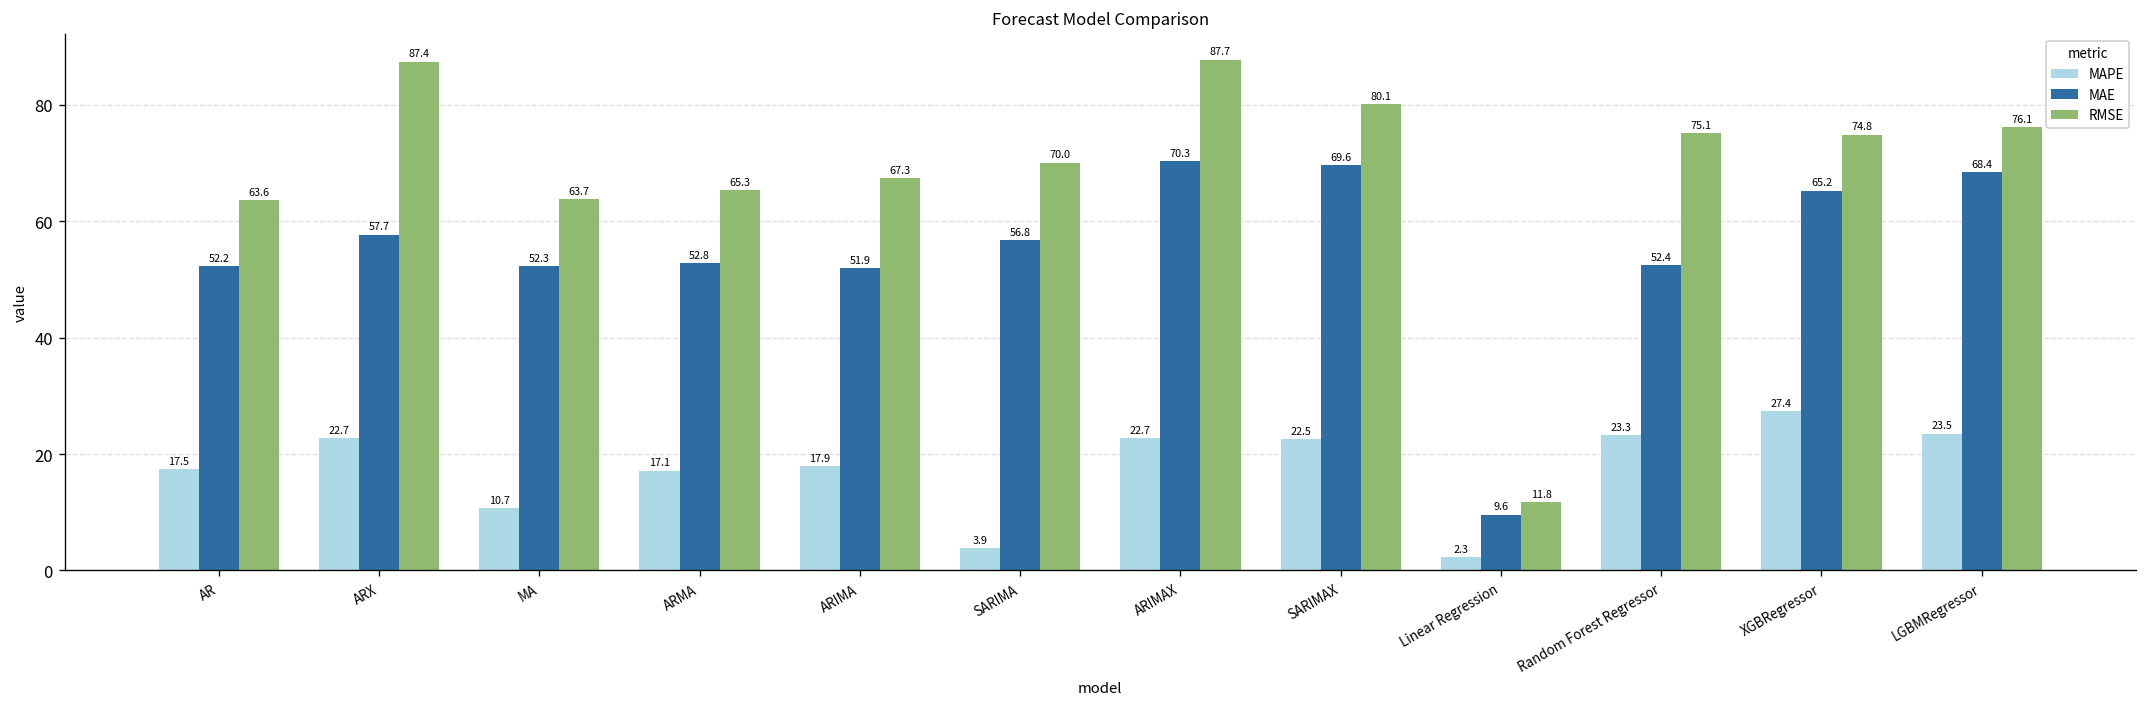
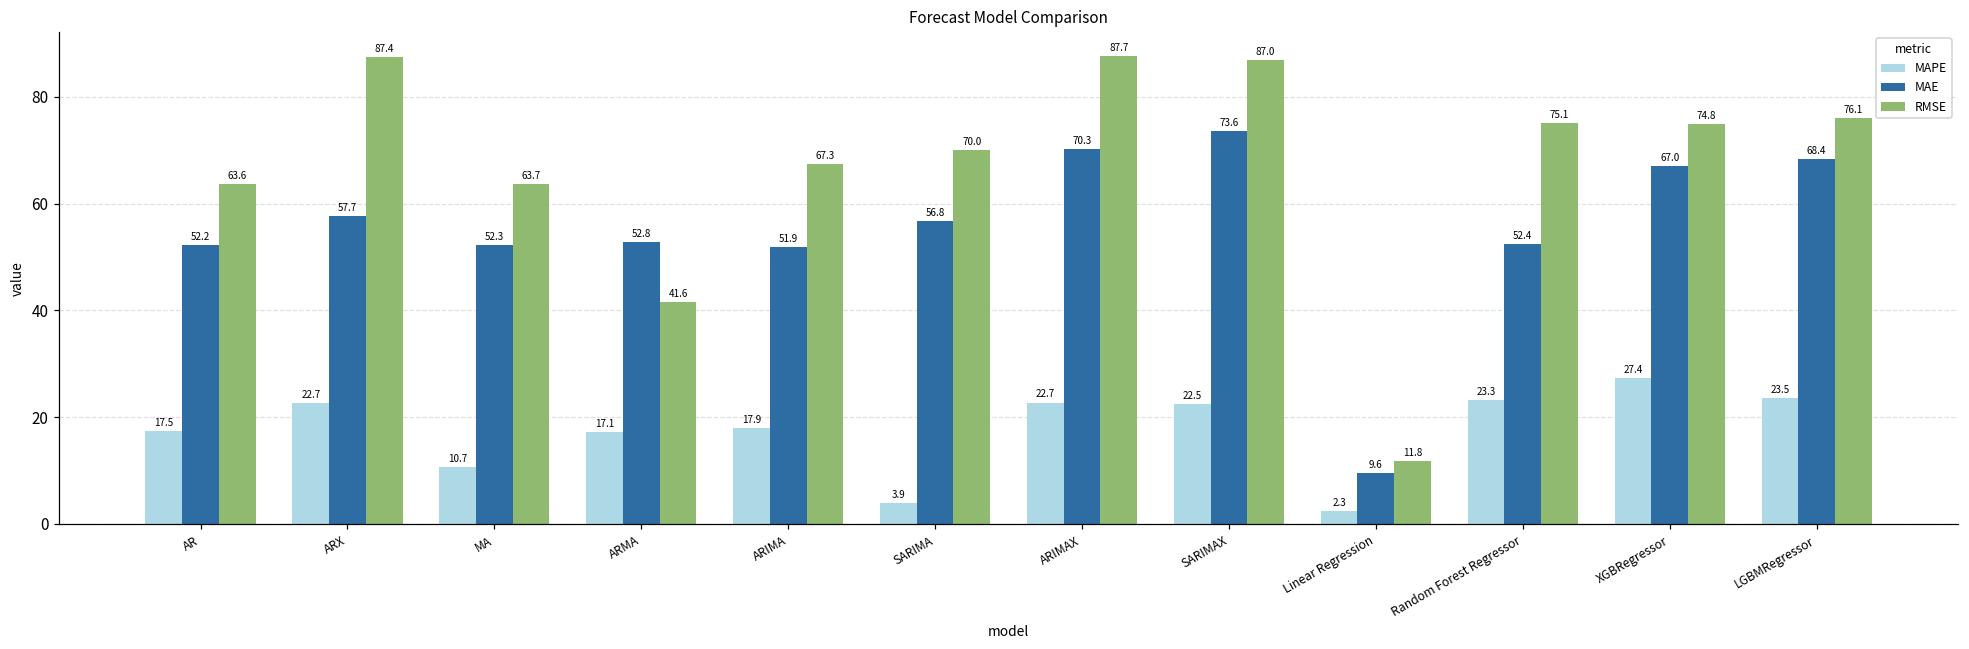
RMSE, ARMA: 65.3 -> 41.6
MAE, SARIMAX: 69.6 -> 73.6
RMSE, SARIMAX: 80.1 -> 87.0
MAE, XGBRegressor: 65.2 -> 67.0
